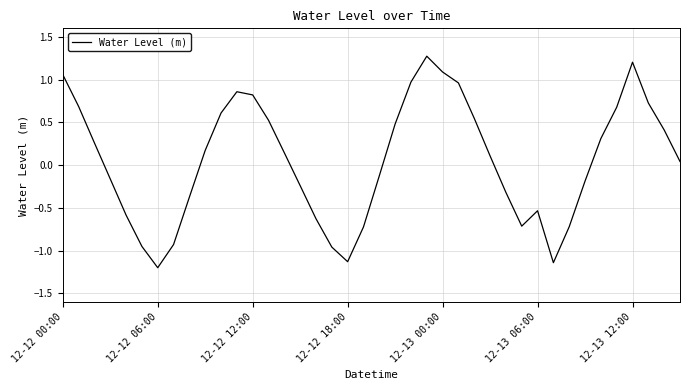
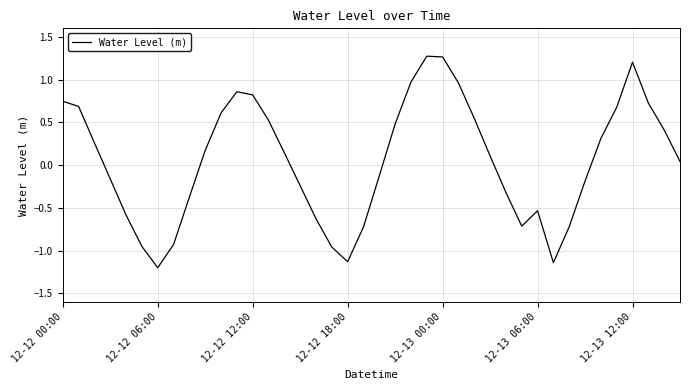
12-12 00:00: 1.1 -> 0.7
12-13 00:00: 1.1 -> 1.3
